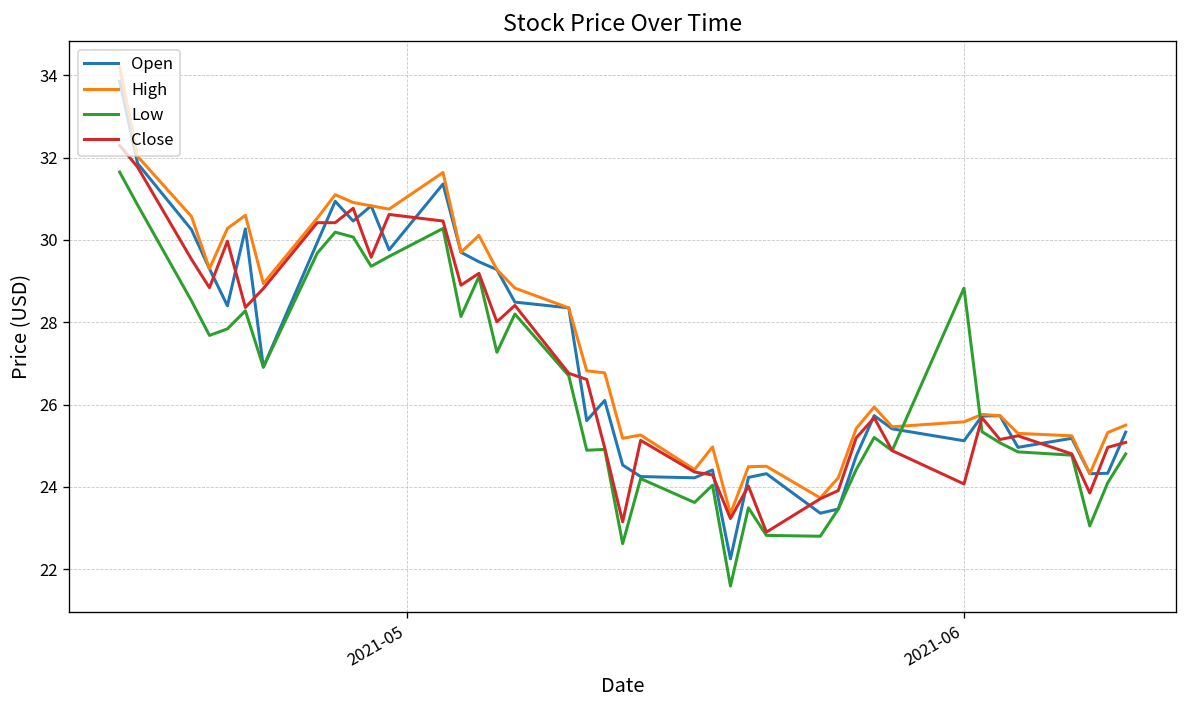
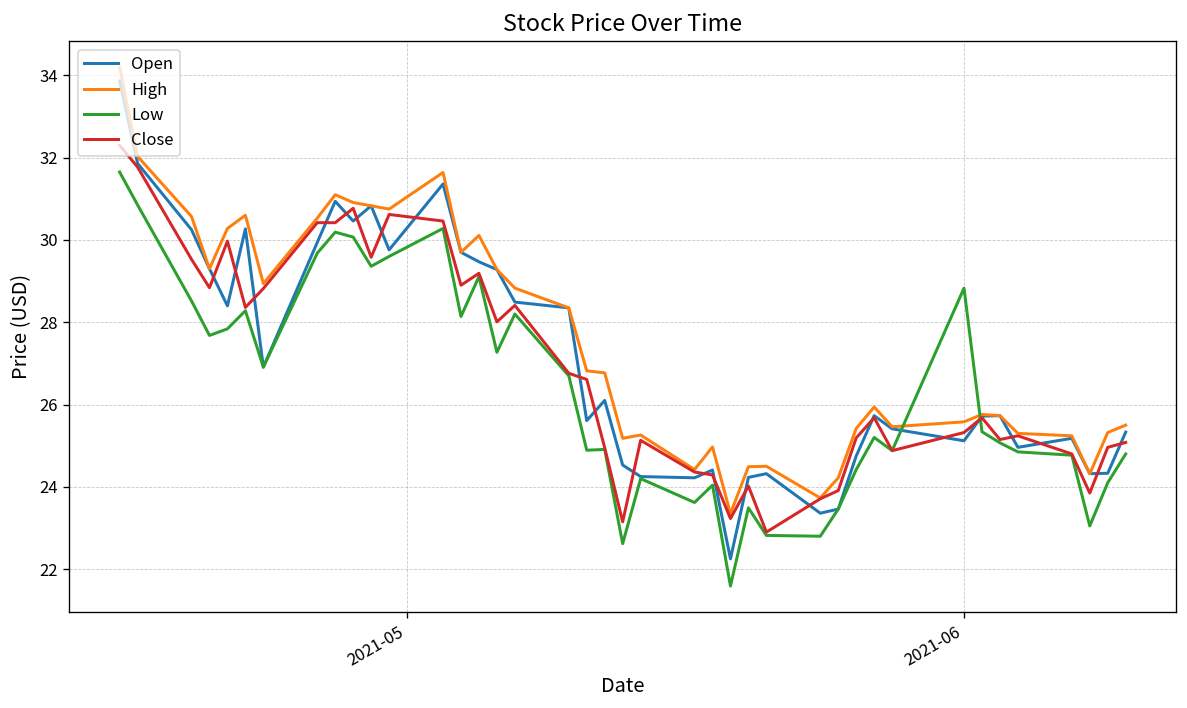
Close, 2021-06: 24.1 -> 25.3
